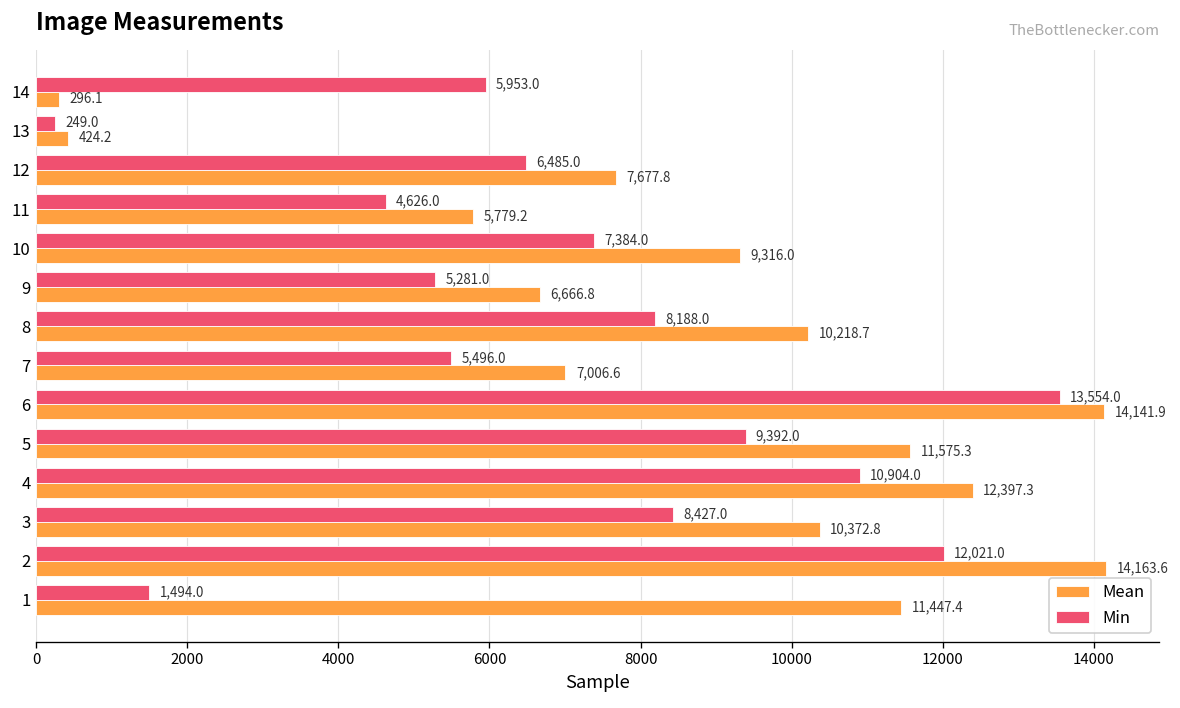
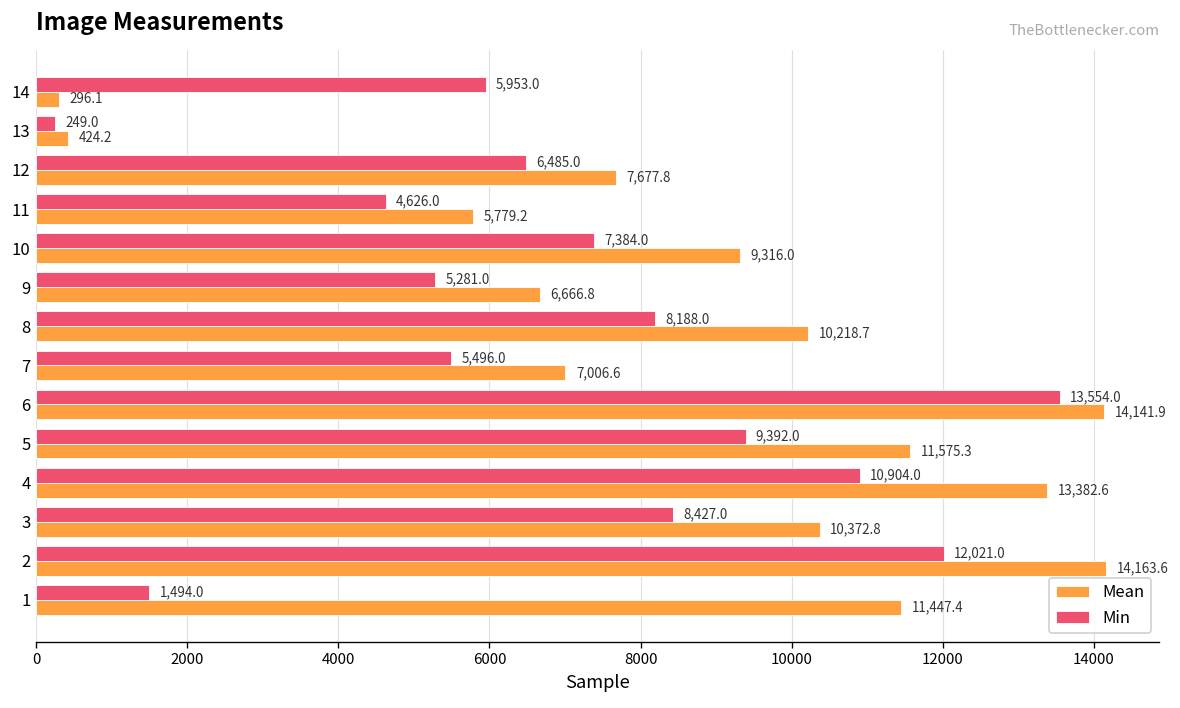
Mean, 4: 12,397.3 -> 13,382.6
